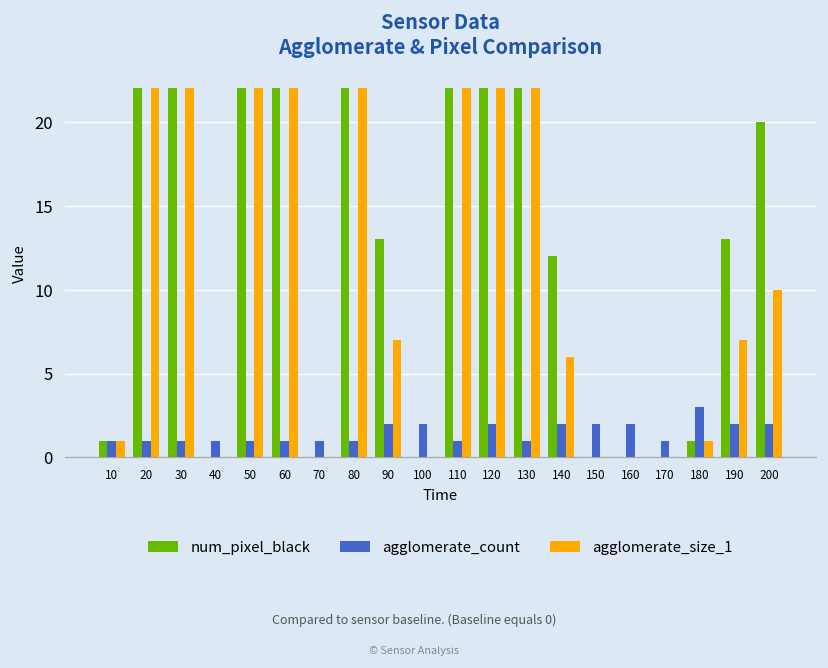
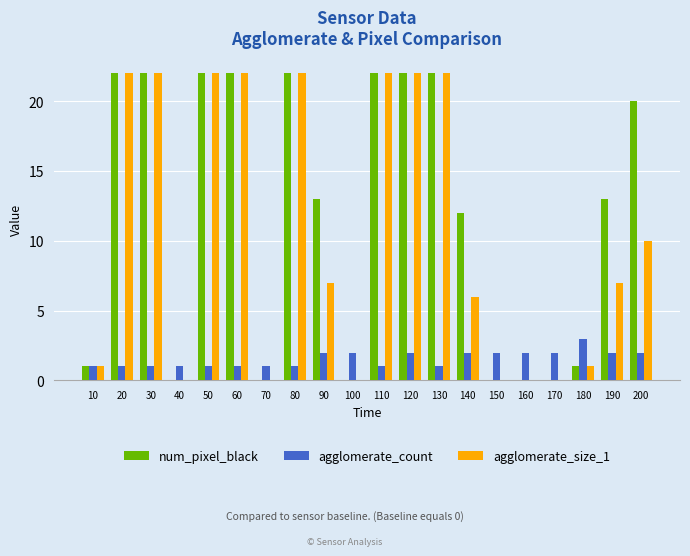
agglomerate_count, 170: 1 -> 2
